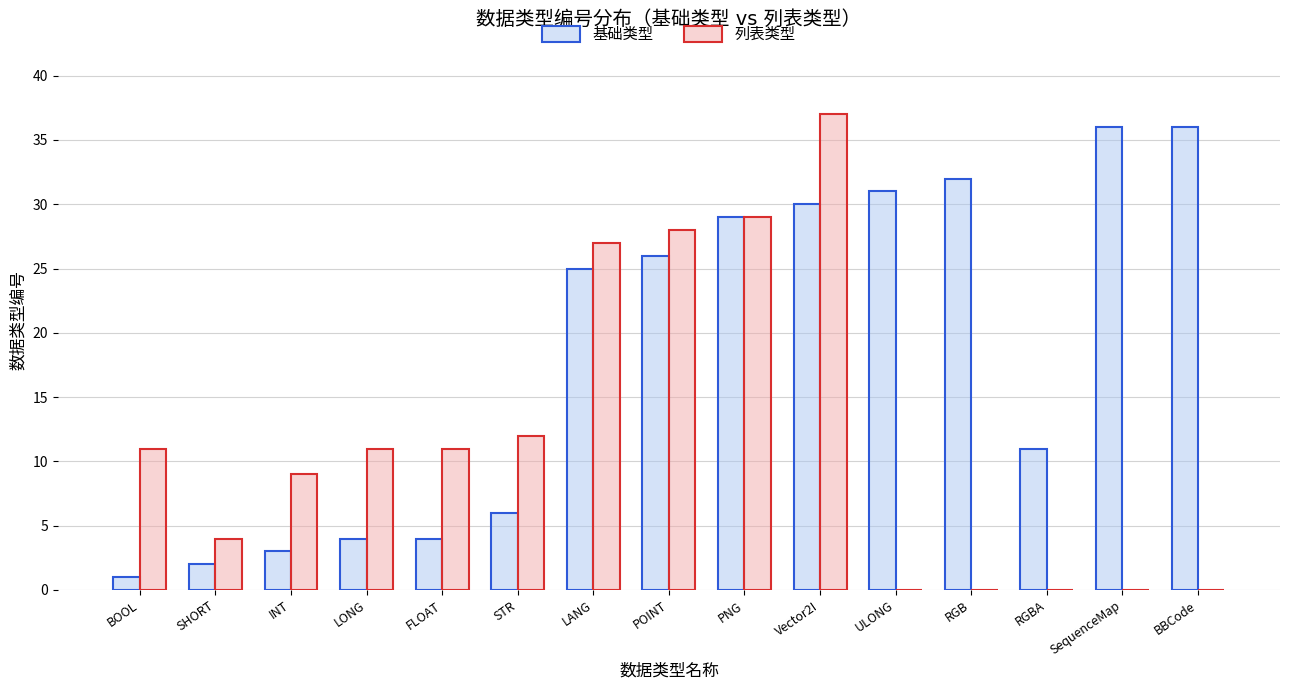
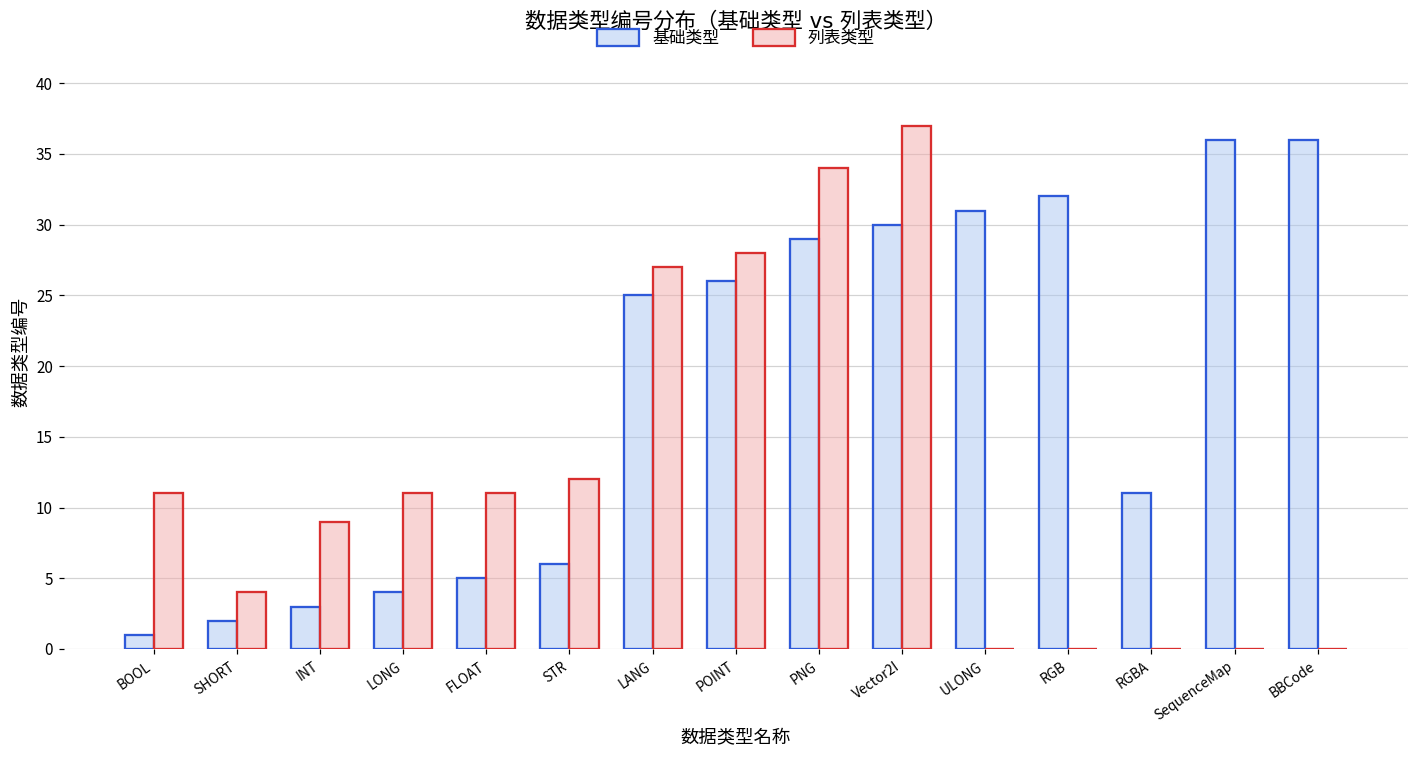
基础类型, FLOAT: 4 -> 5
列表类型, PNG: 29 -> 34
